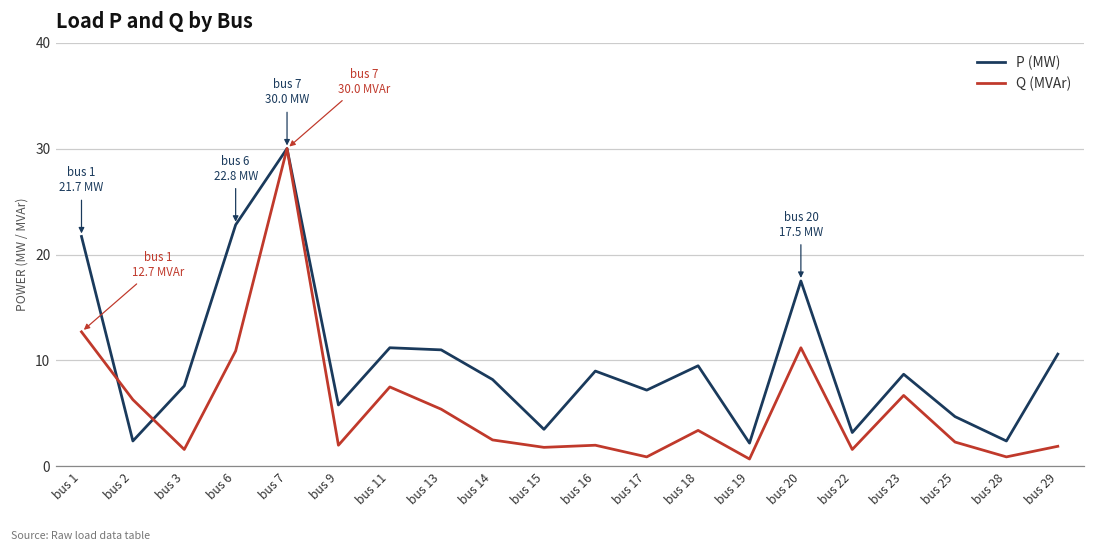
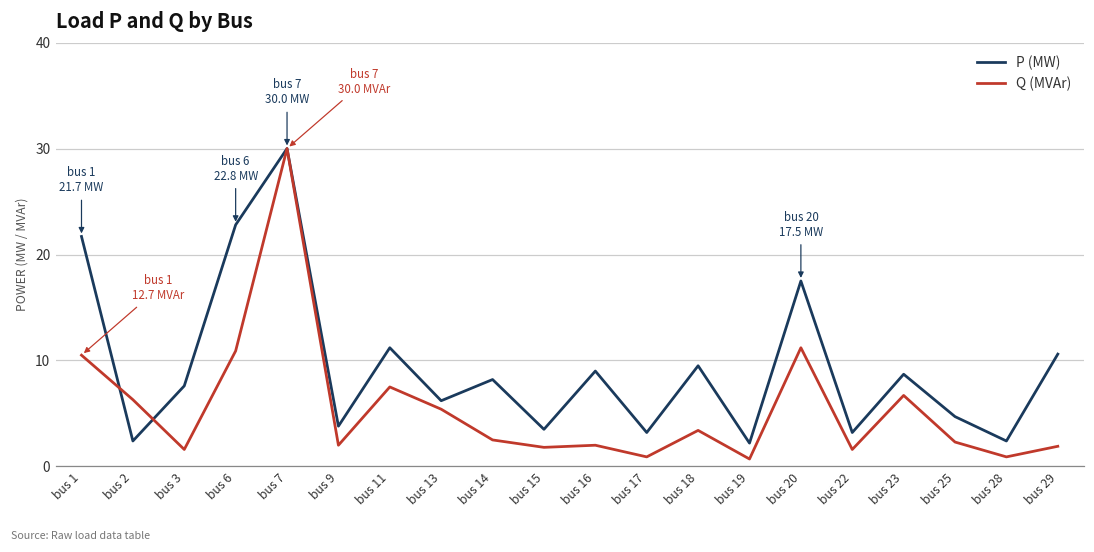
Q (MVAr), bus 1: 13 -> 11
P (MW), bus 9: 6 -> 4
P (MW), bus 13: 11 -> 6
P (MW), bus 17: 7 -> 3
